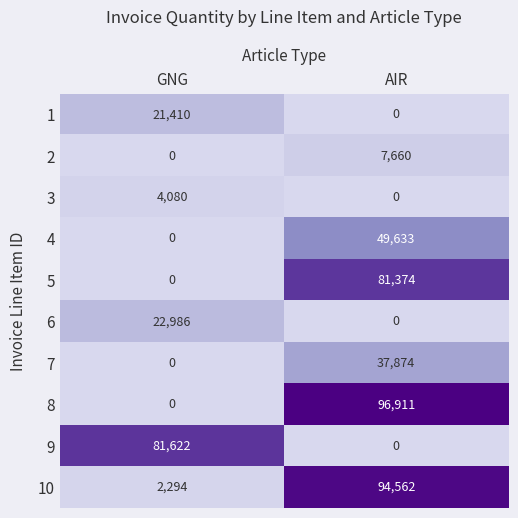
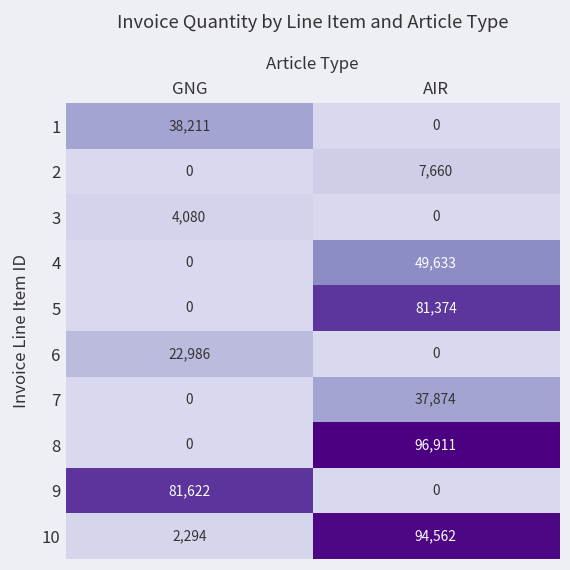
1, GNG: 21,410 -> 38,211
